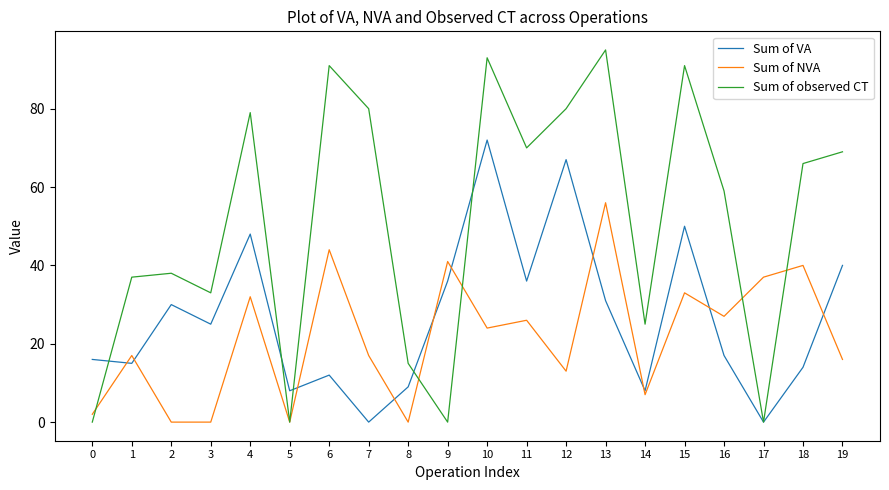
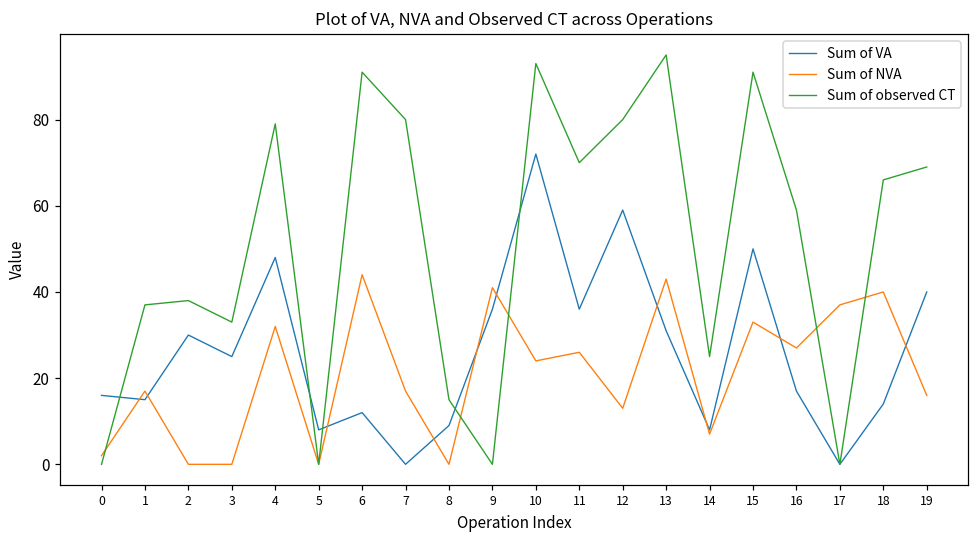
Sum of VA, 12: 67 -> 59
Sum of NVA, 13: 56 -> 43
